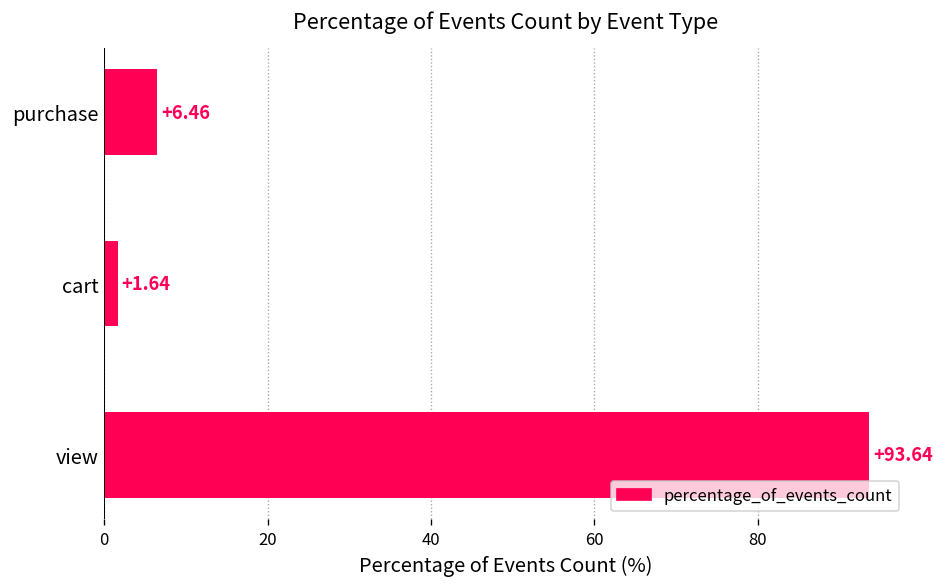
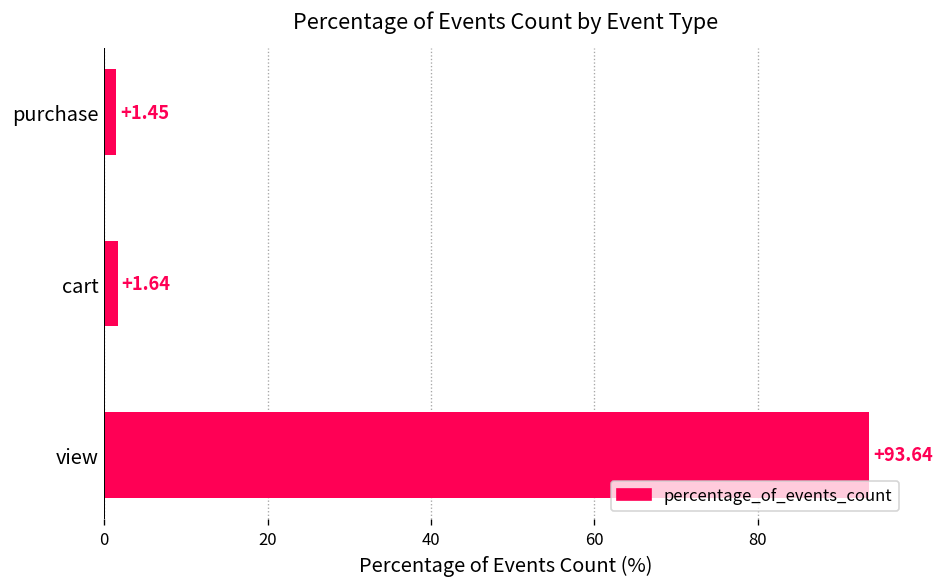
purchase: +6.46 -> +1.45
